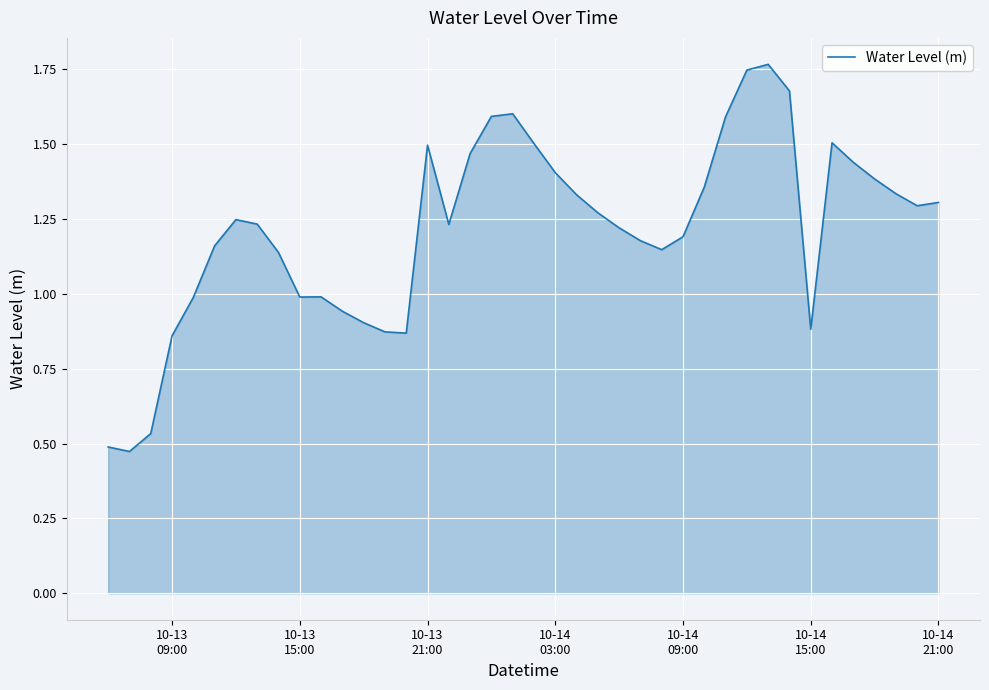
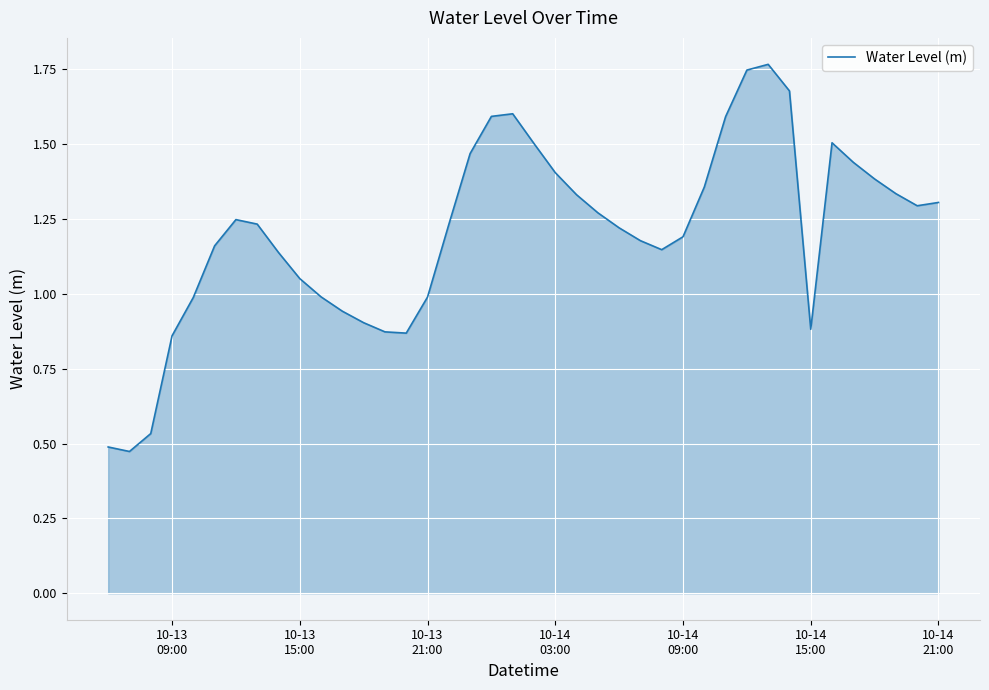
10-13 15:00: 0.99 -> 1.05
10-13 21:00: 1.50 -> 0.99
